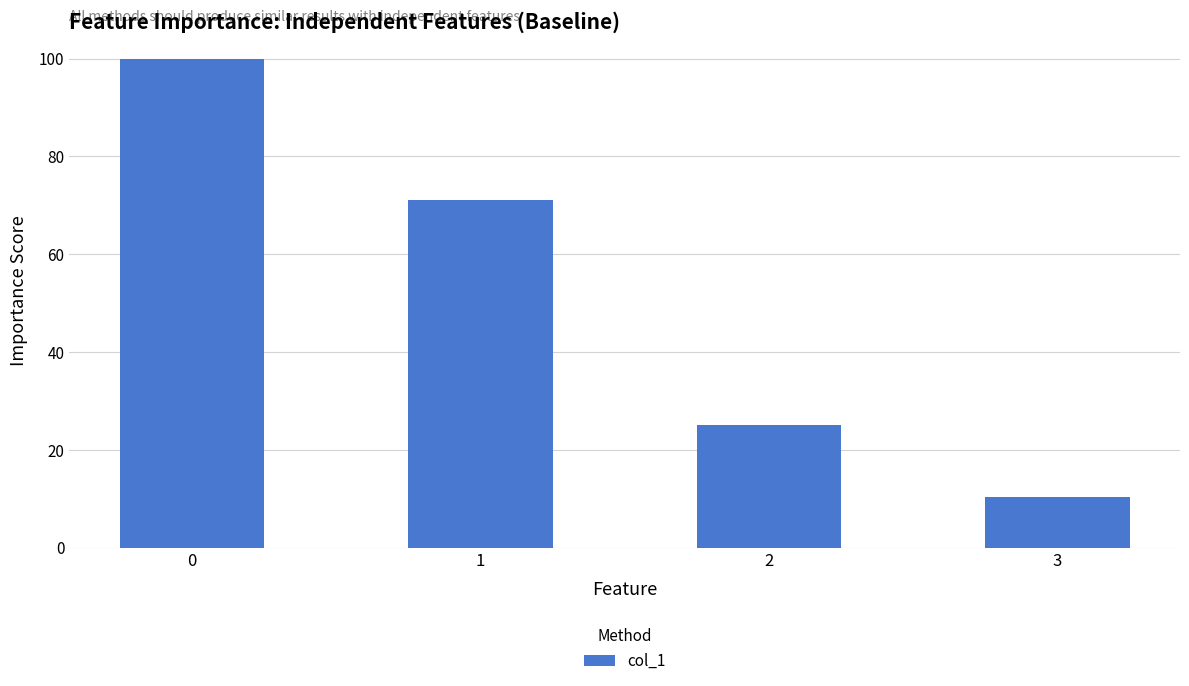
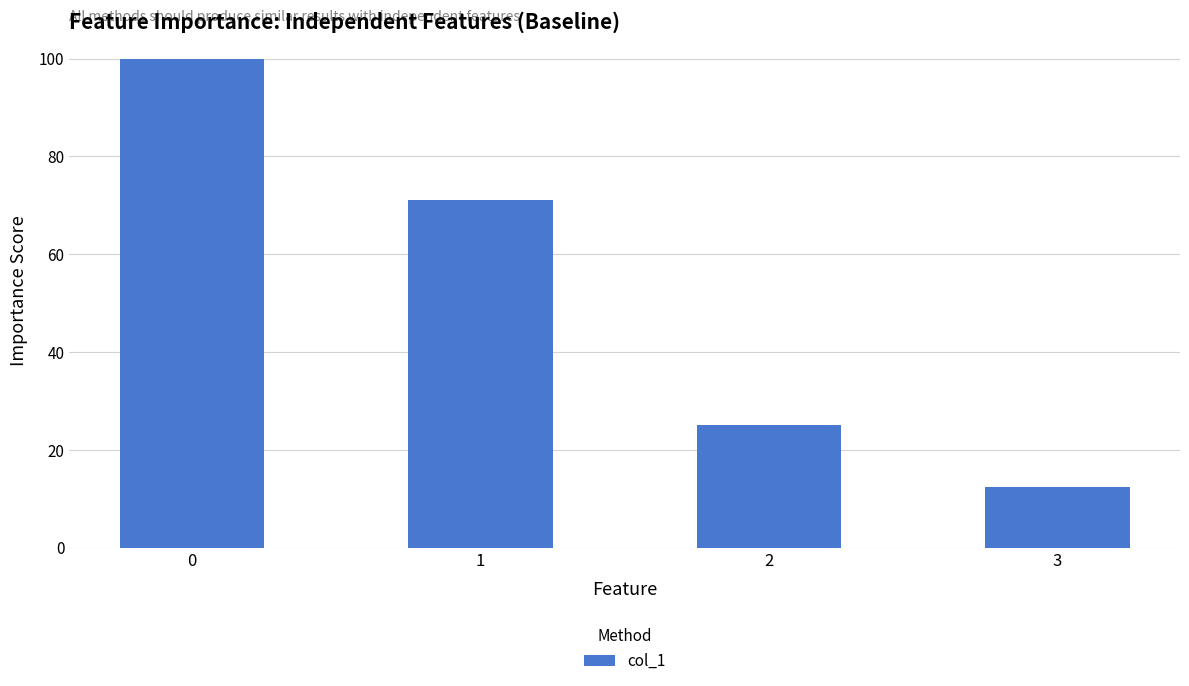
3: 10 -> 13
